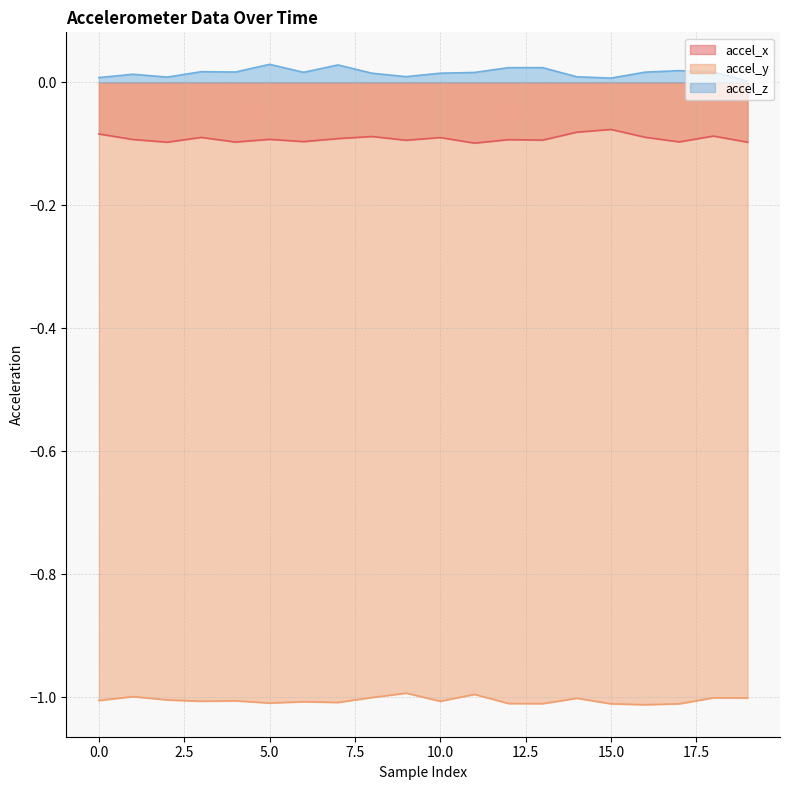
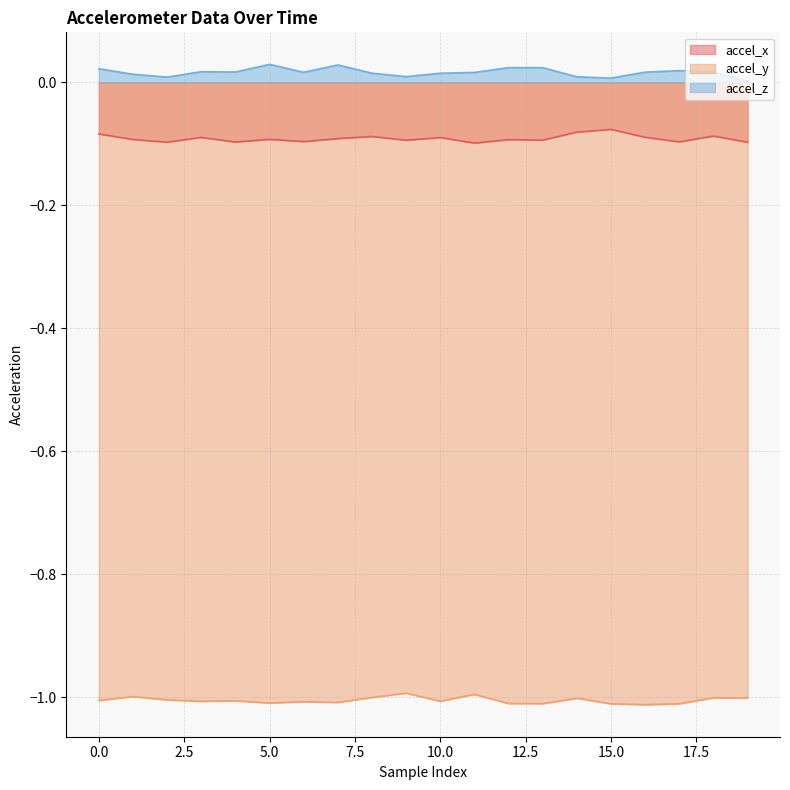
accel_z, 0.0: 0.01 -> 0.02
